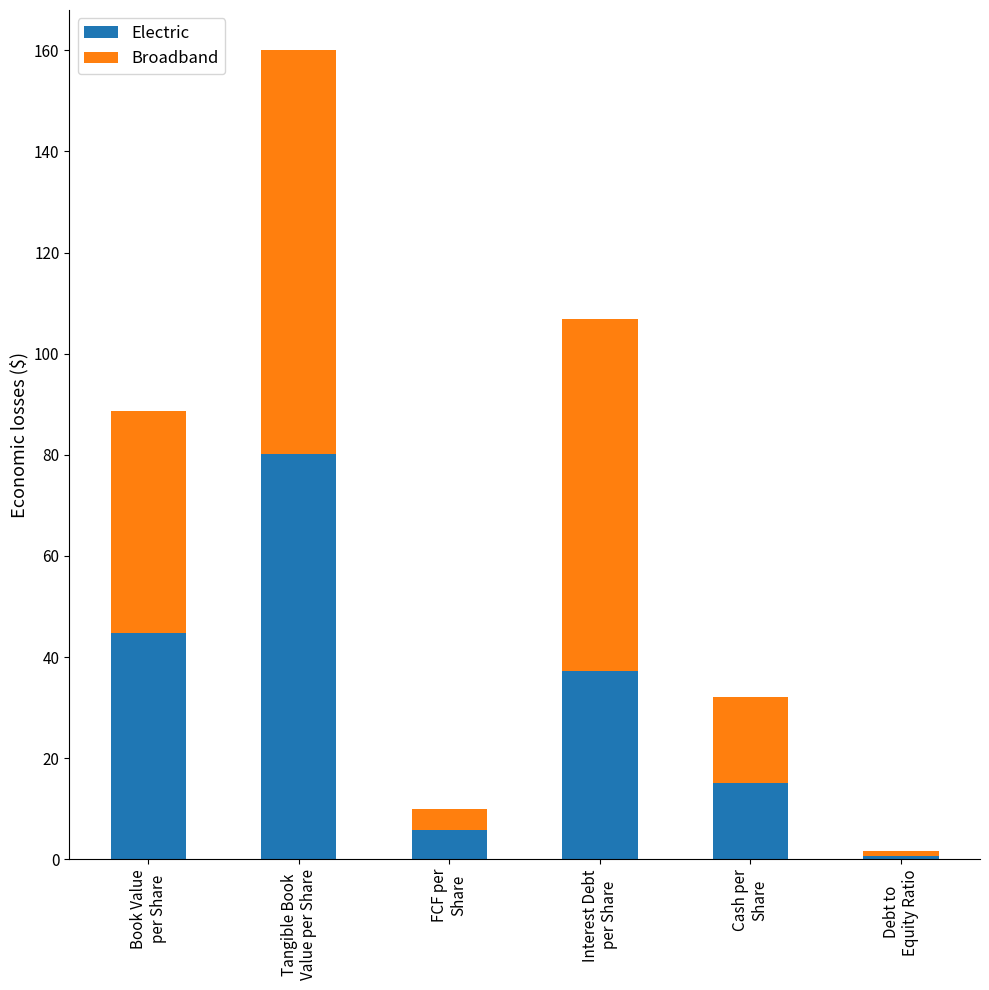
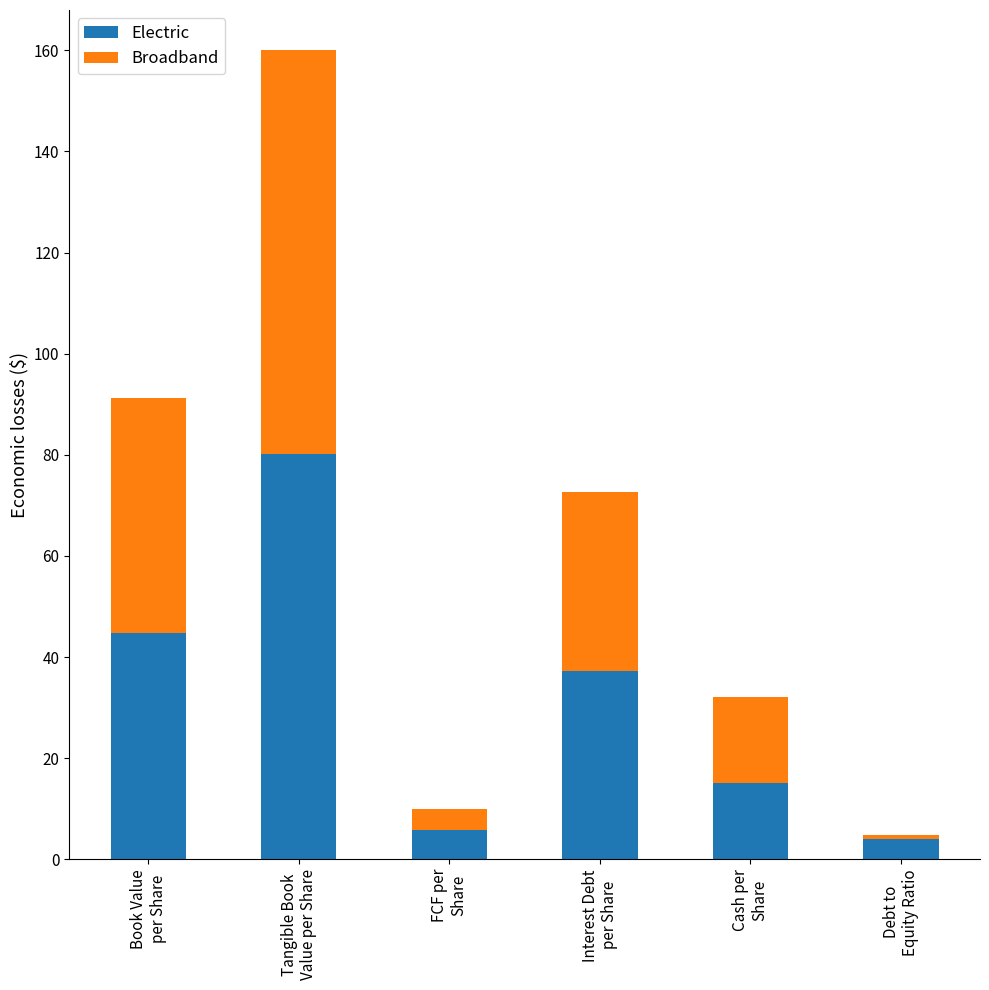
Broadband, Book Value per Share: 44 -> 46
Broadband, Interest Debt per Share: 70 -> 36
Electric, Debt to Equity Ratio: 1 -> 4
